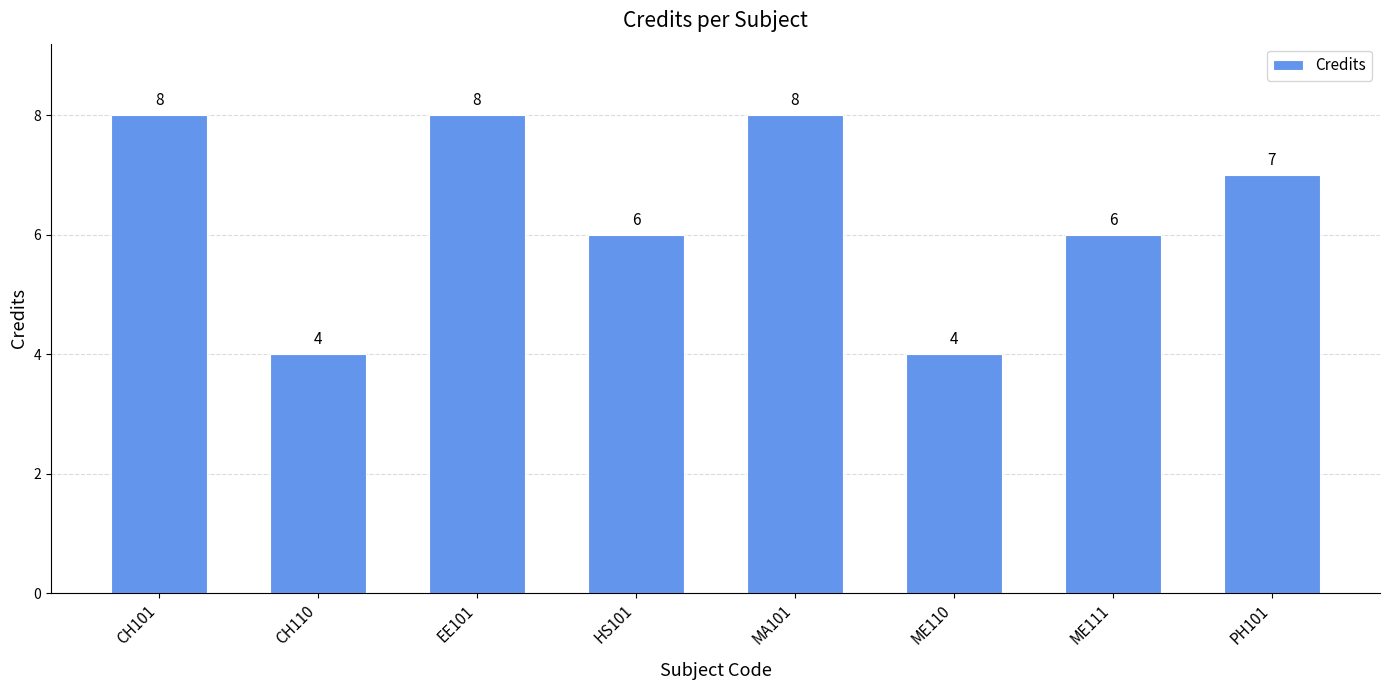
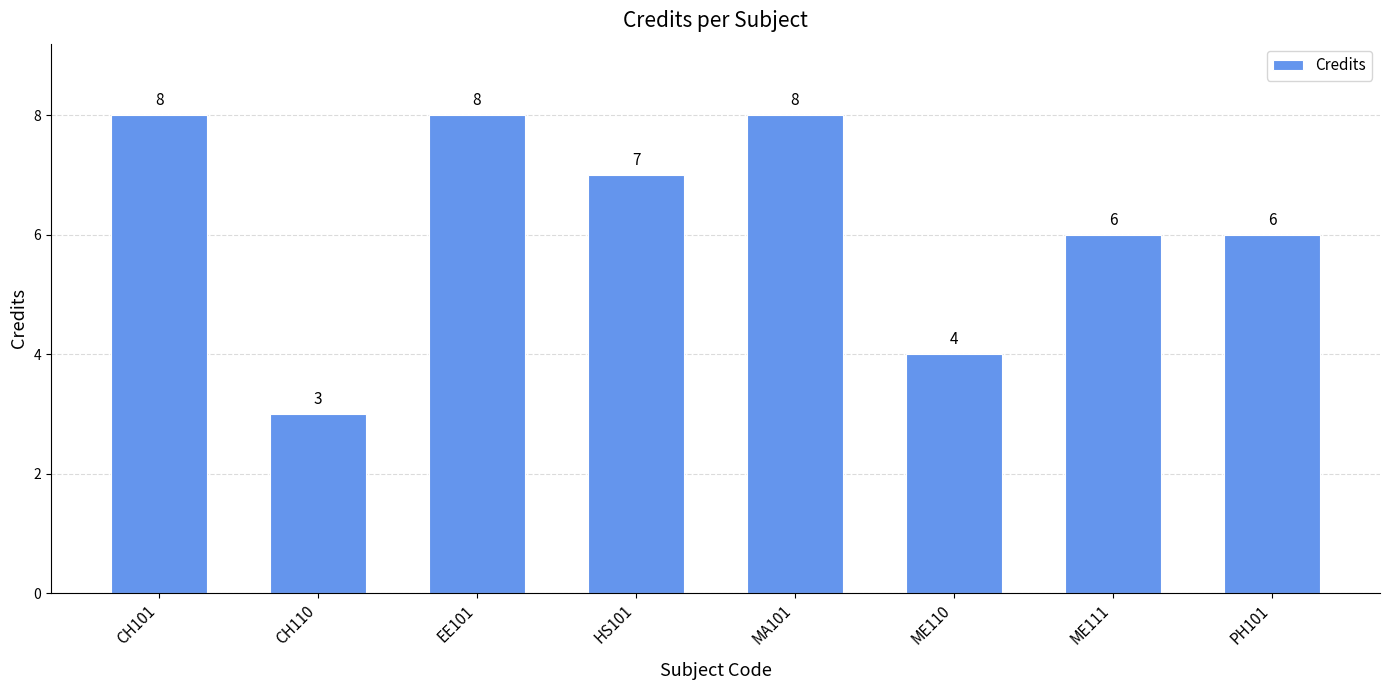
CH110: 4 -> 3
HS101: 6 -> 7
PH101: 7 -> 6
